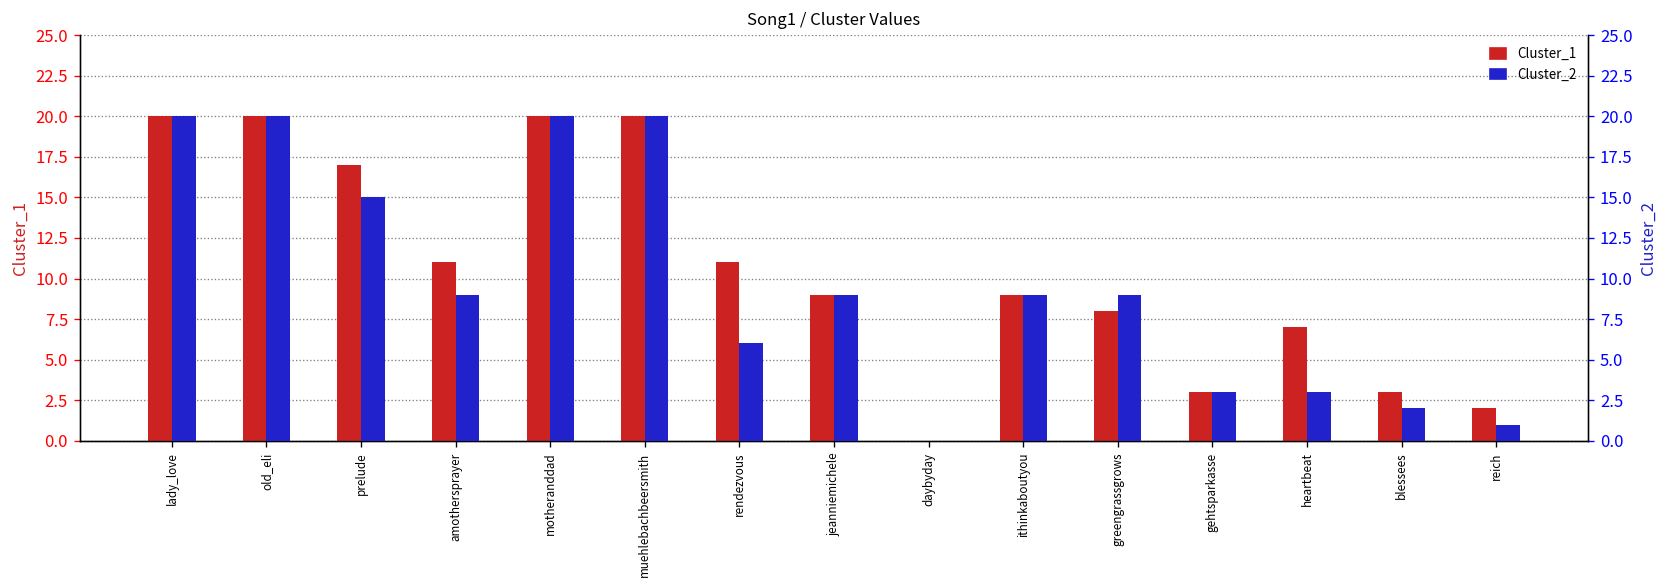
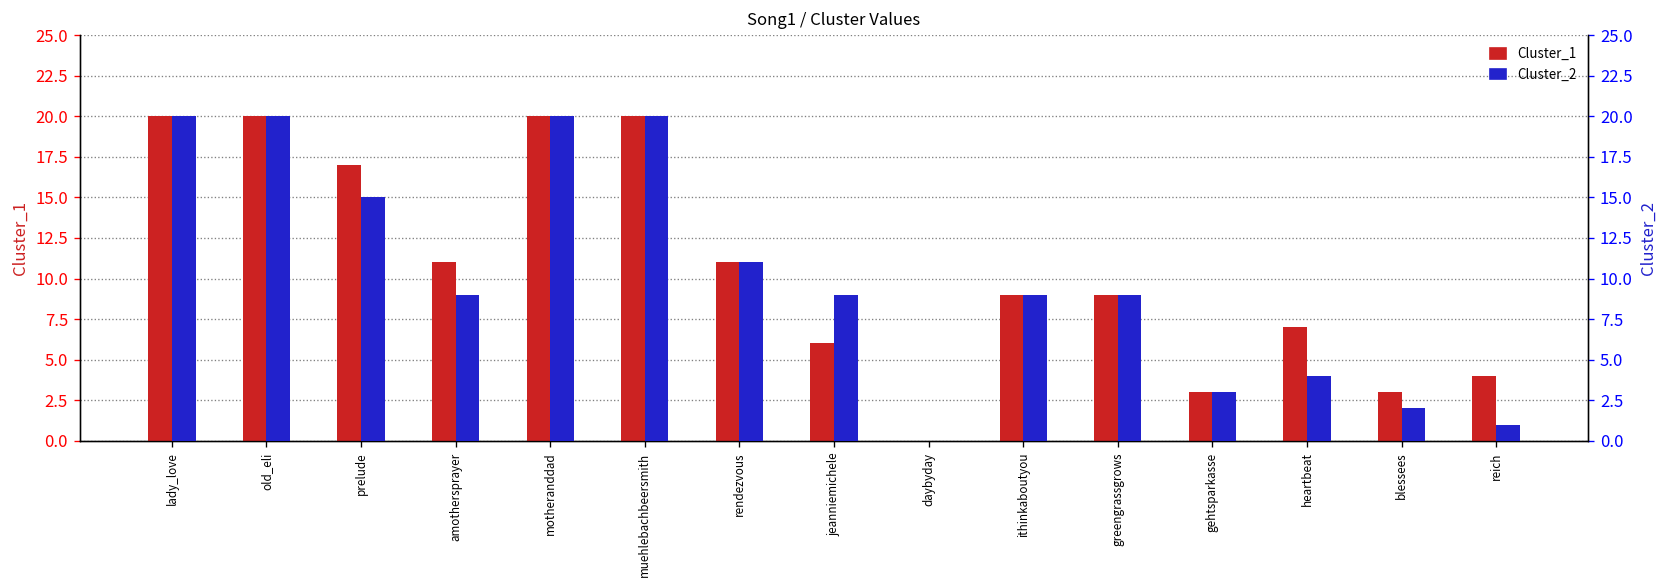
Cluster_1, jeanniemichele: 9 -> 6
Cluster_1, greengrassgrows: 8 -> 9
Cluster_1, reich: 2 -> 4
Cluster_2, rendezvous: 6 -> 11
Cluster_2, heartbeat: 3 -> 4
